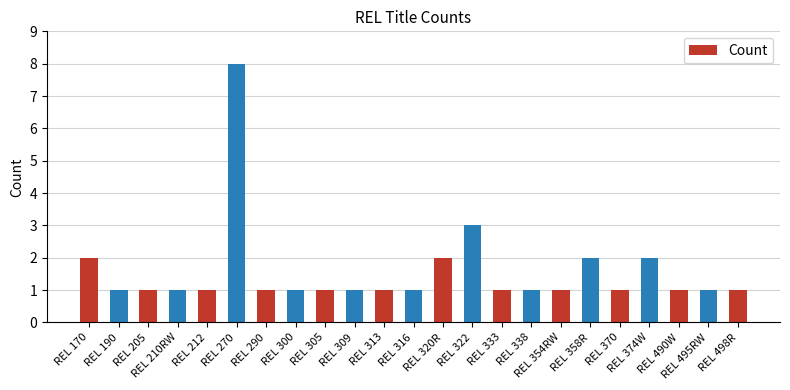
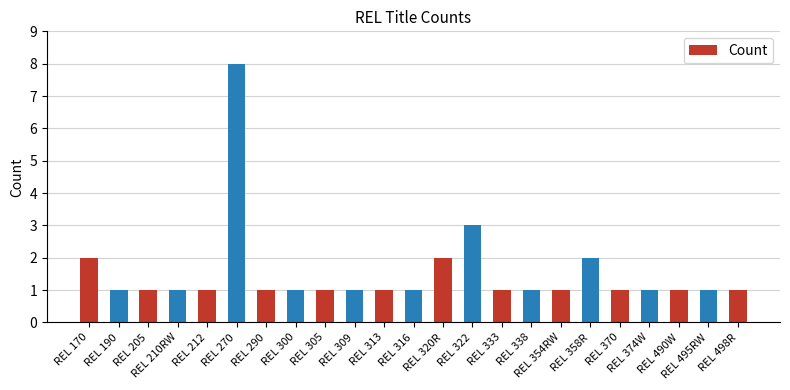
REL 374W: 2 -> 1
